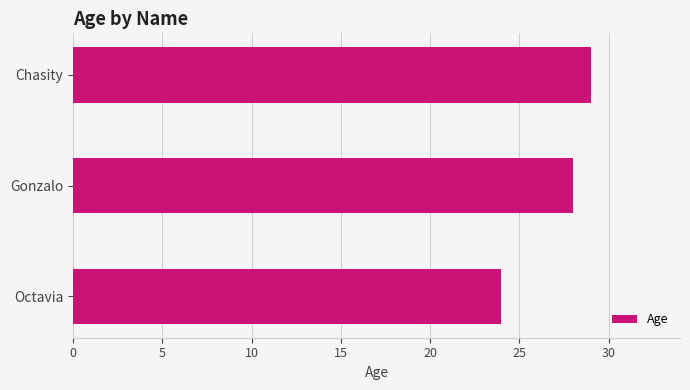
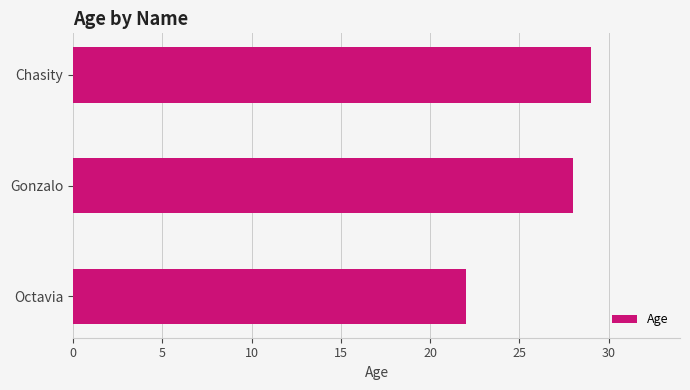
Octavia: 24 -> 22
